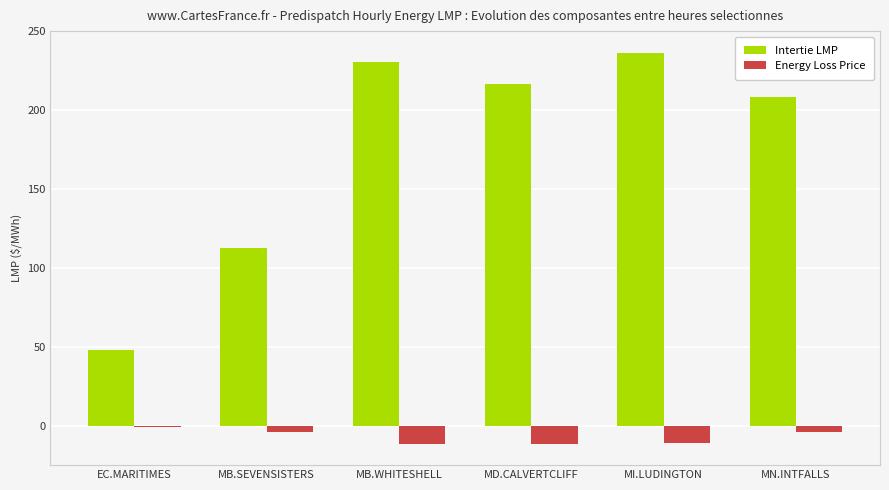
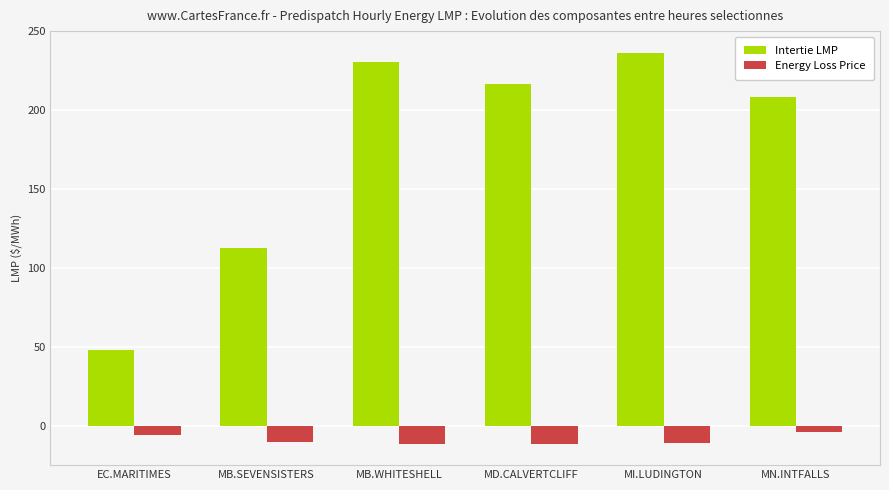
Energy Loss Price, EC.MARITIMES: -1 -> -6
Energy Loss Price, MB.SEVENSISTERS: -4 -> -11
